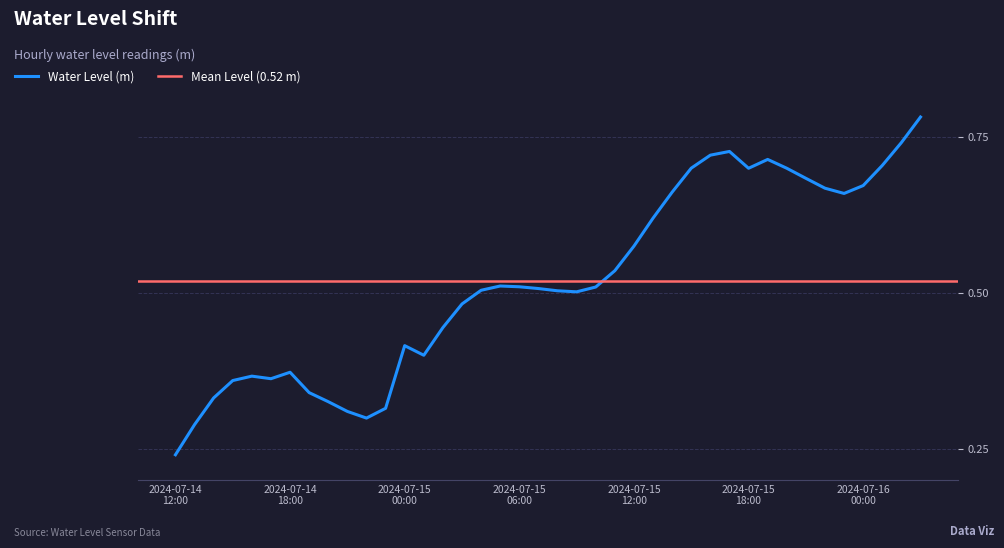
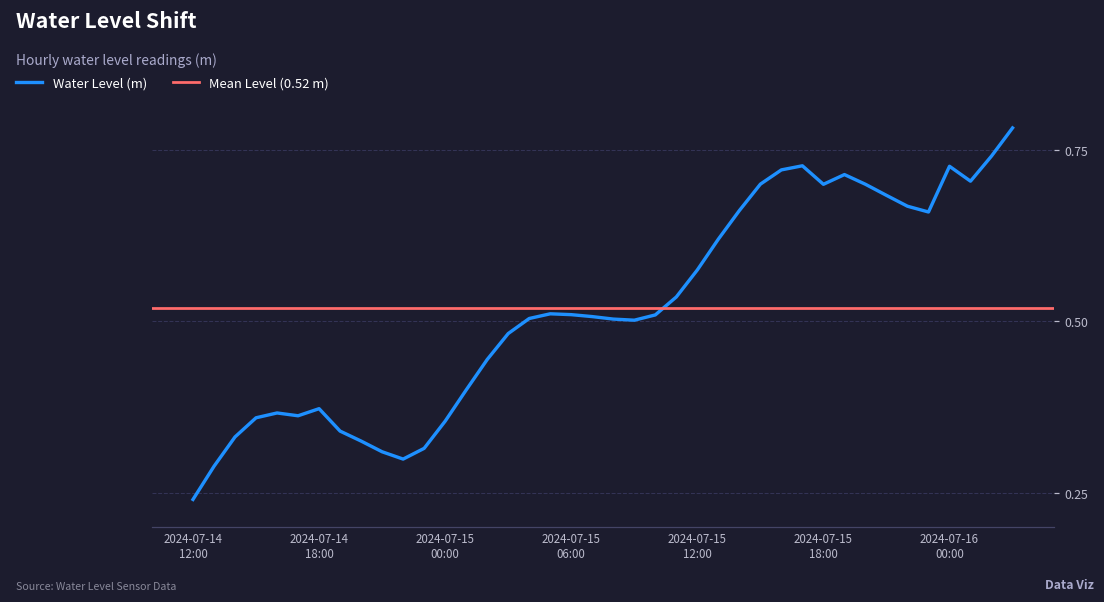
2024-07-15 00:00: 0.42 -> 0.35
2024-07-16 00:00: 0.67 -> 0.73
